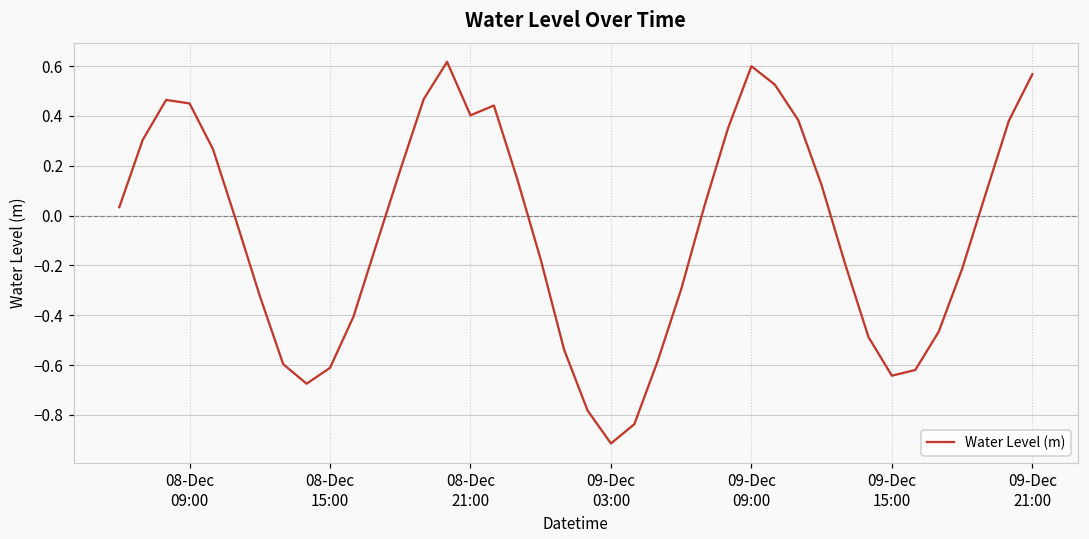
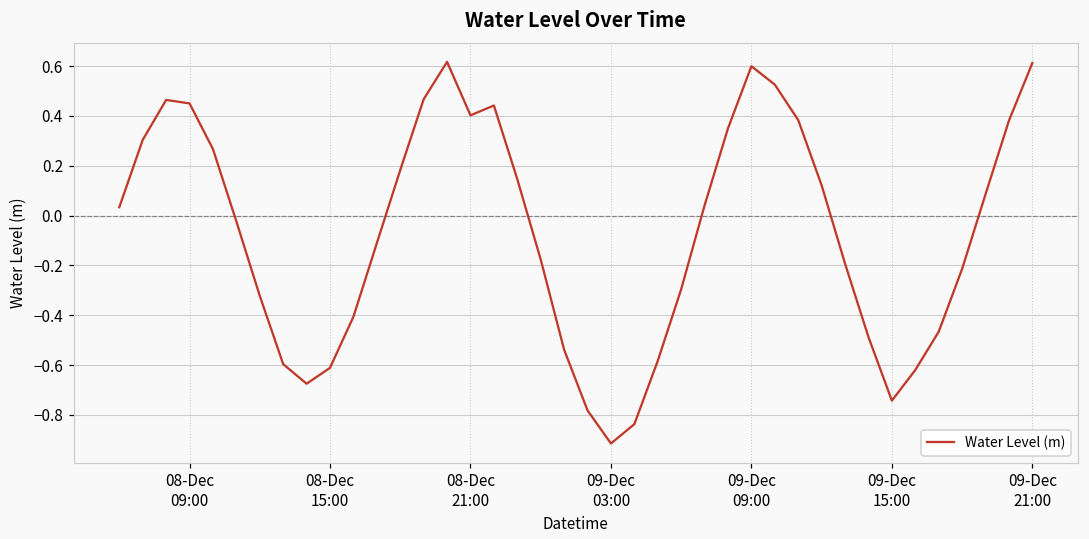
09-Dec 15:00: -0.64 -> -0.74
09-Dec 21:00: 0.57 -> 0.61
